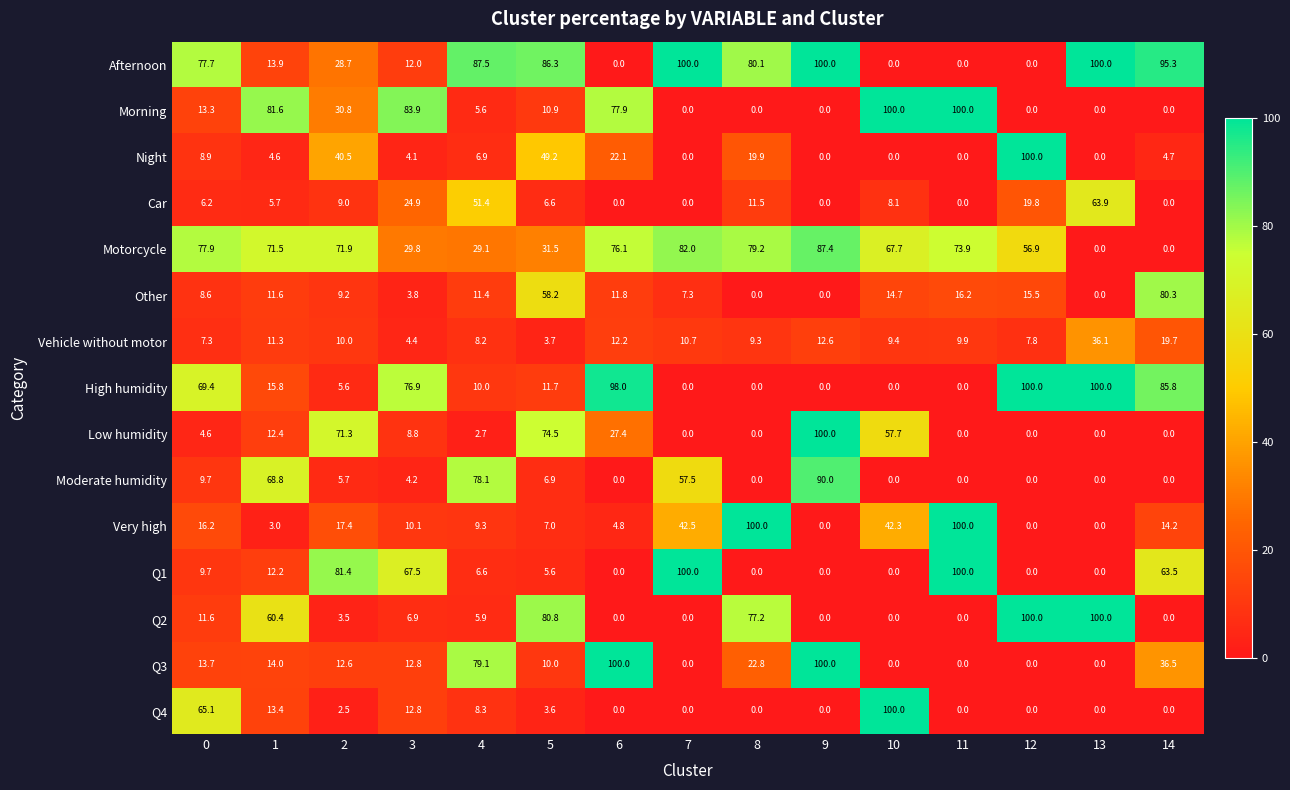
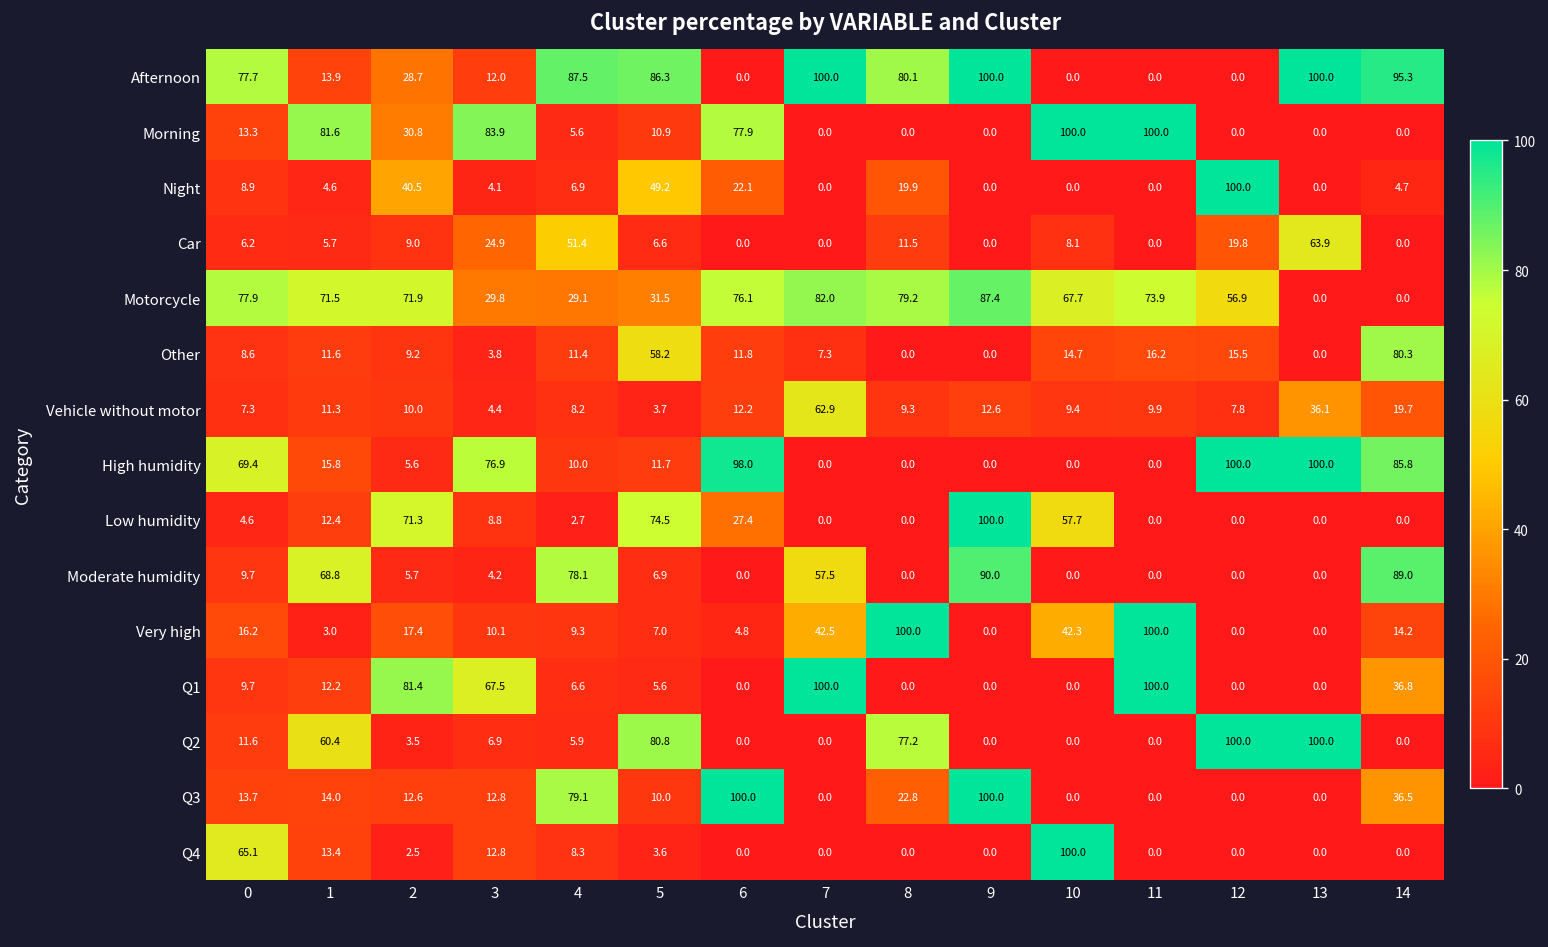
Vehicle without motor, 7: 10.7 -> 62.9
Moderate humidity, 14: 0.0 -> 89.0
Q1, 14: 63.5 -> 36.8
